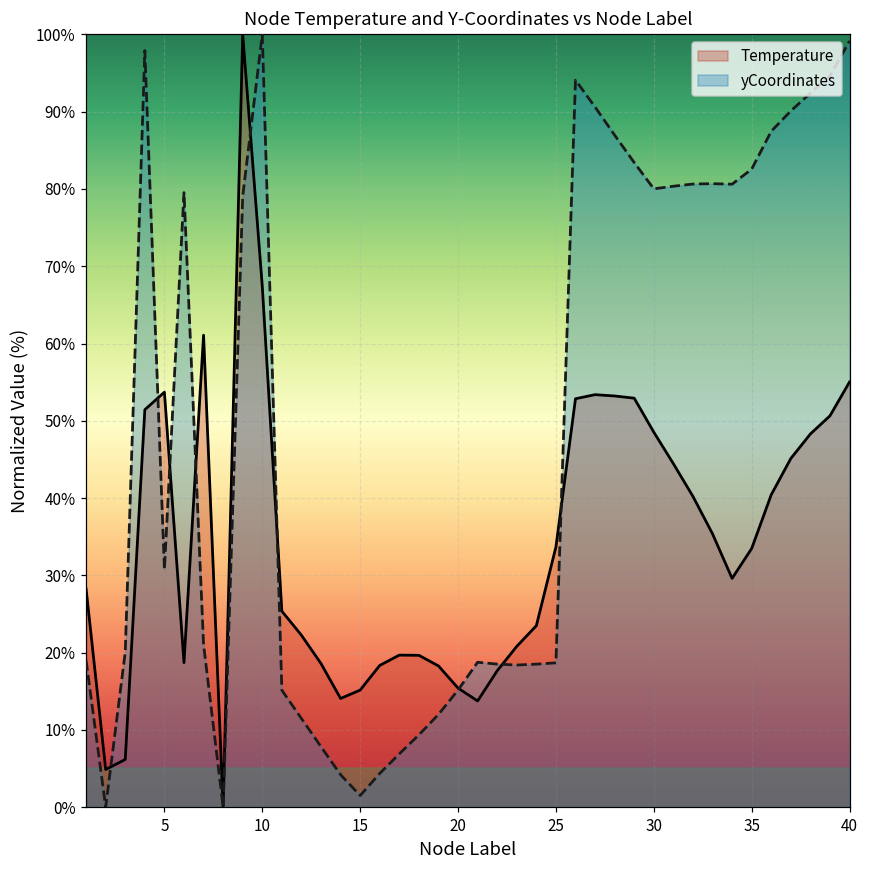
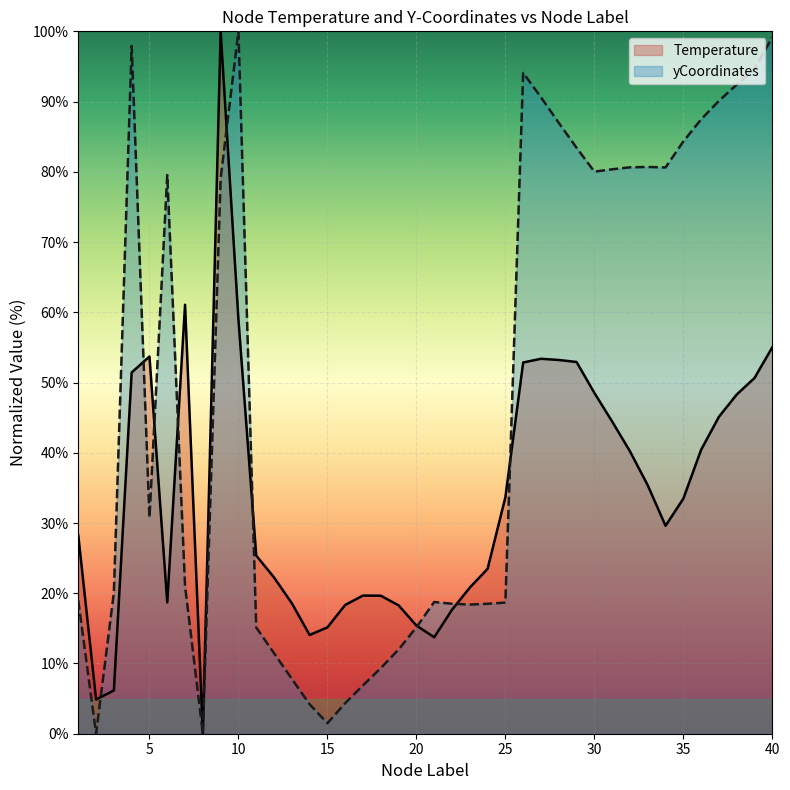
Temperature, 10: 67% -> 59%
yCoordinates, 35: 83% -> 84%
